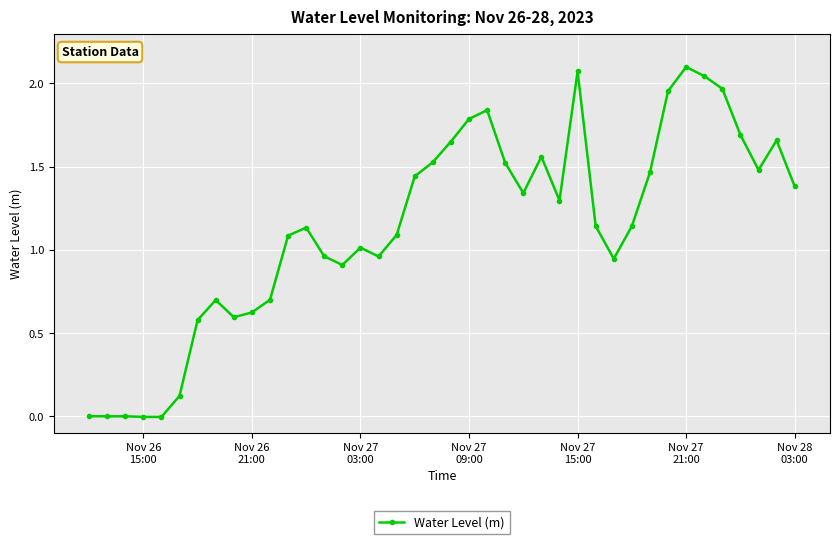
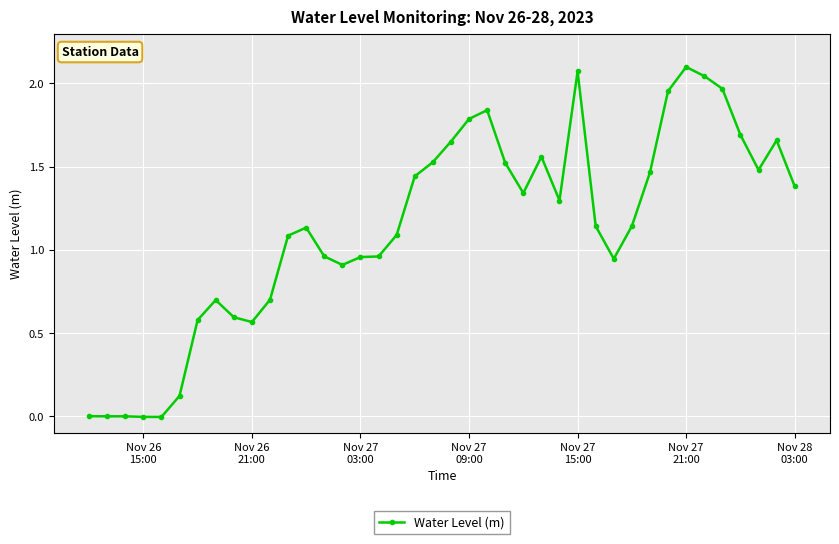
Nov 26 21:00: 0.62 -> 0.57
Nov 27 03:00: 1.01 -> 0.96
